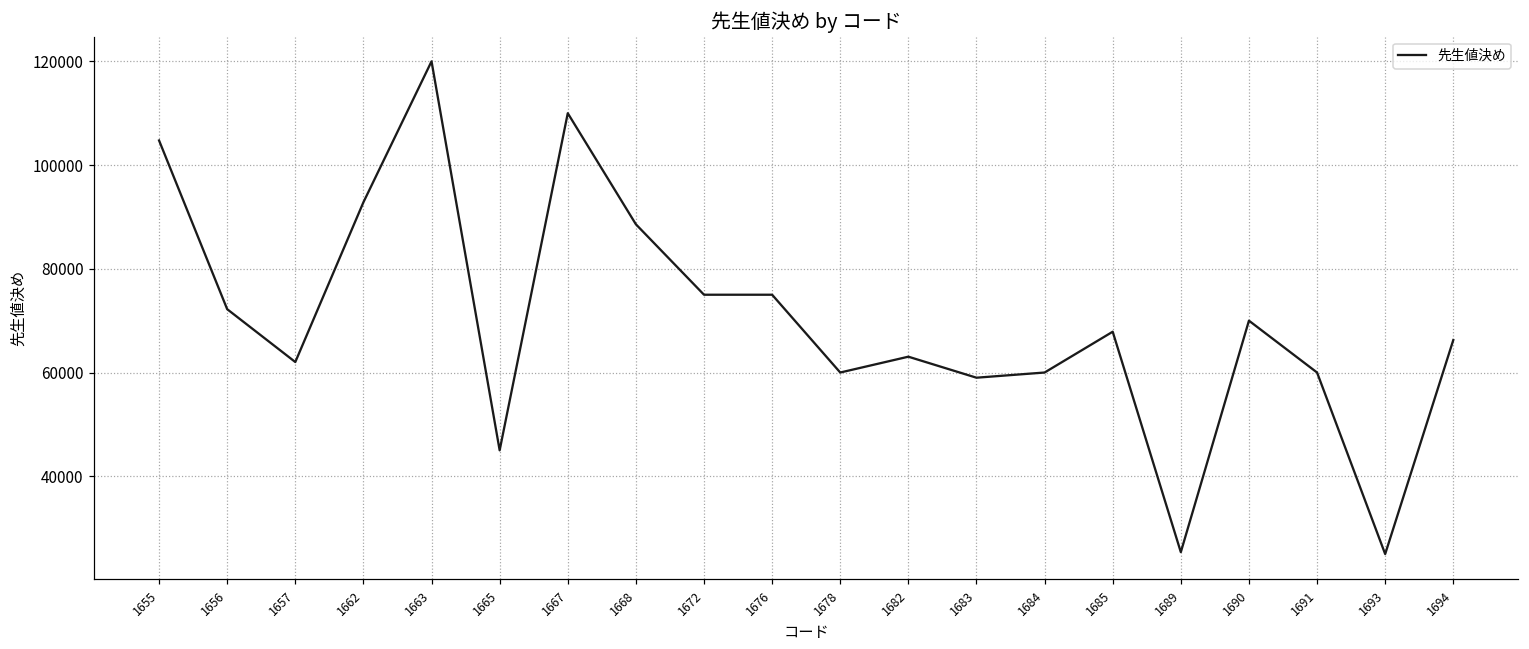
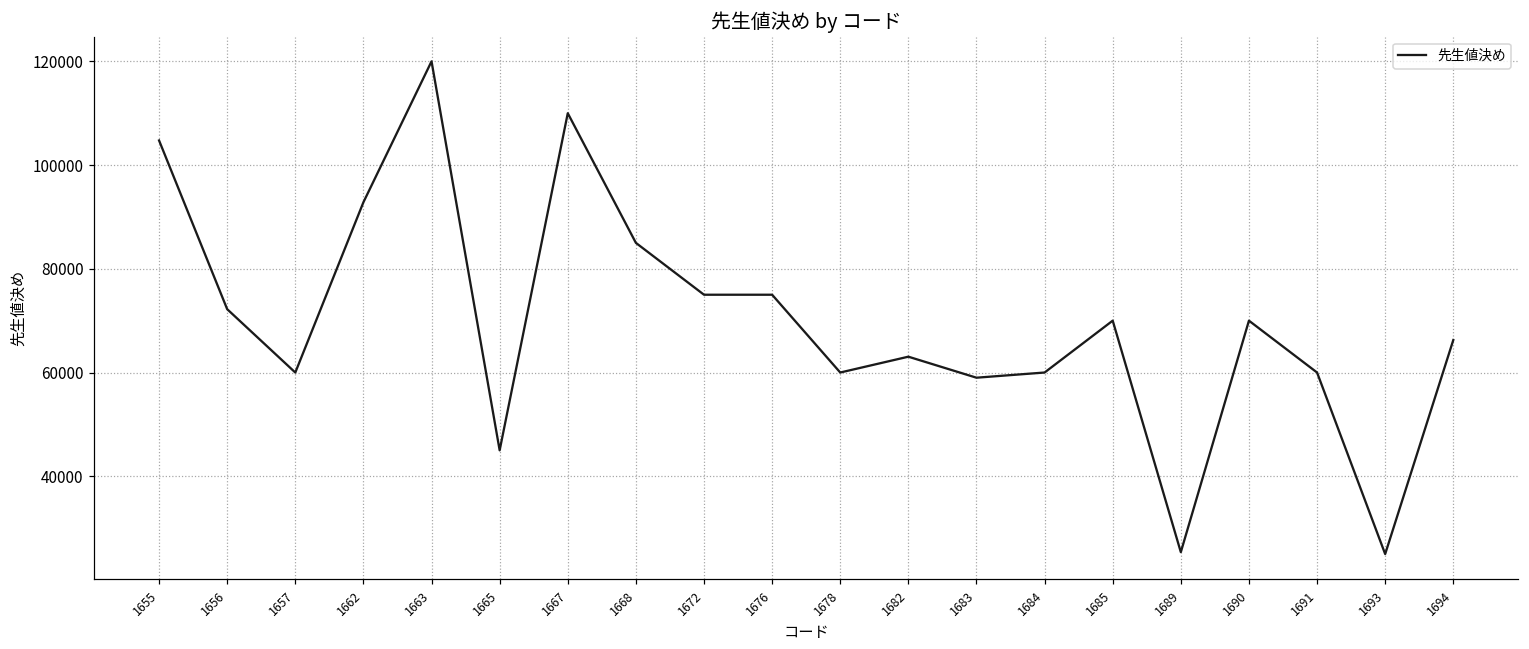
1657: 62000 -> 60000
1668: 89000 -> 85000
1685: 68000 -> 70000
